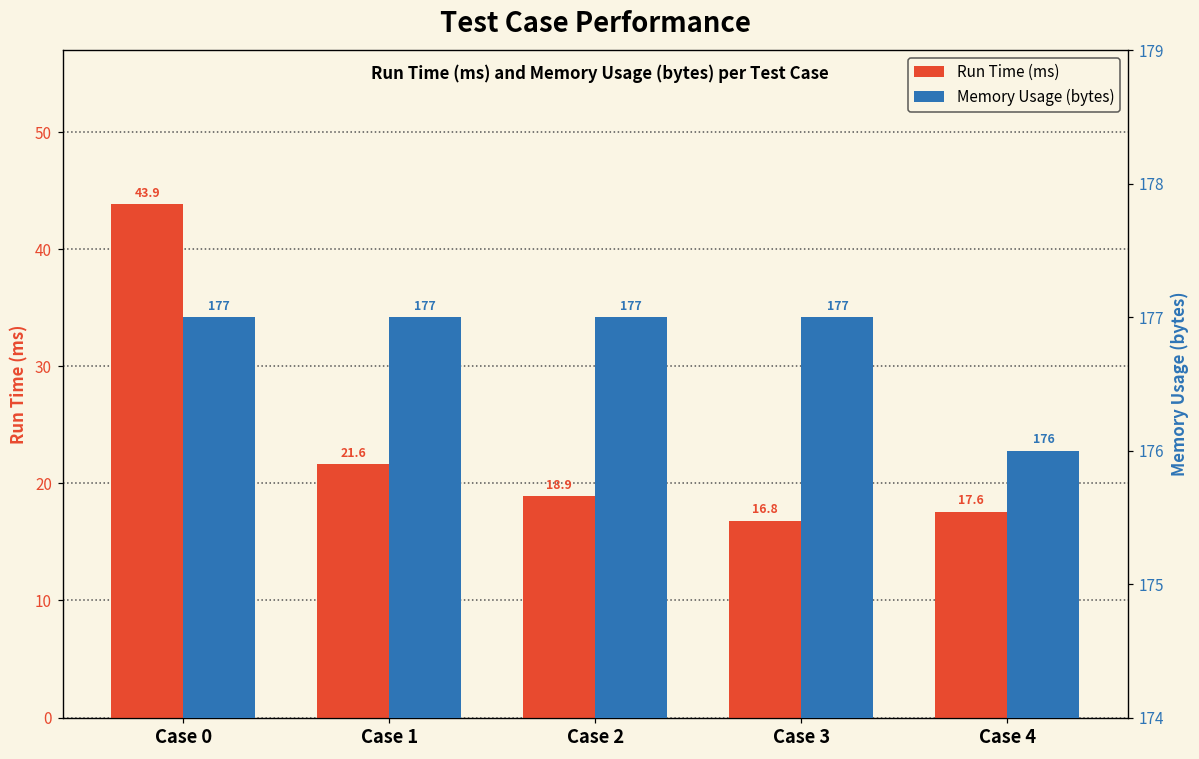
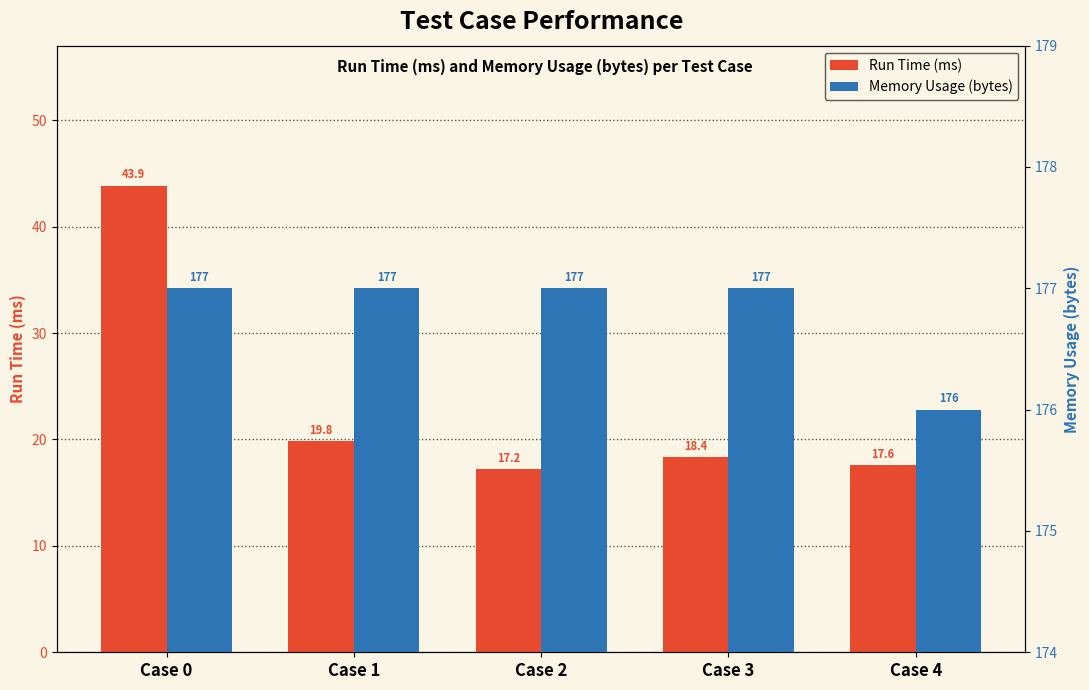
Run Time (ms), Case 1: 21.6 -> 19.8
Run Time (ms), Case 2: 18.9 -> 17.2
Run Time (ms), Case 3: 16.8 -> 18.4
